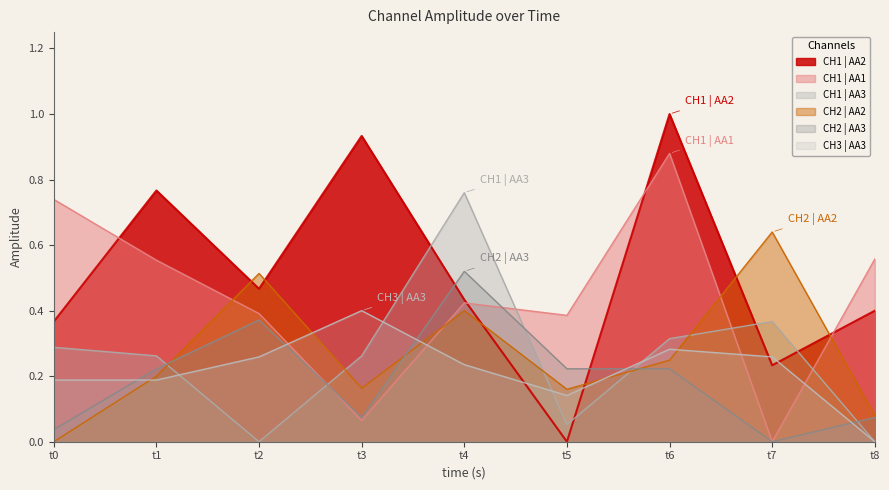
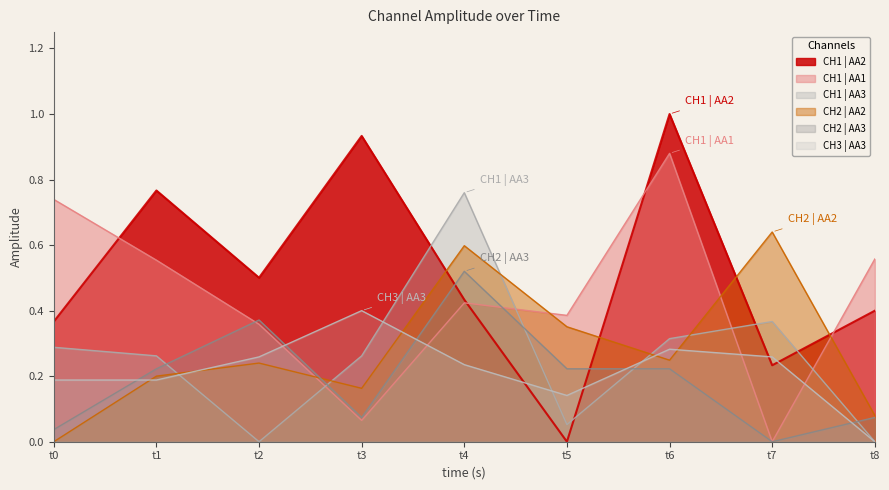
CH1 | AA2, t2: 0.47 -> 0.50
CH1 | AA1, t2: 0.39 -> 0.36
CH2 | AA2, t2: 0.51 -> 0.24
CH2 | AA2, t4: 0.40 -> 0.60
CH2 | AA2, t5: 0.16 -> 0.35
